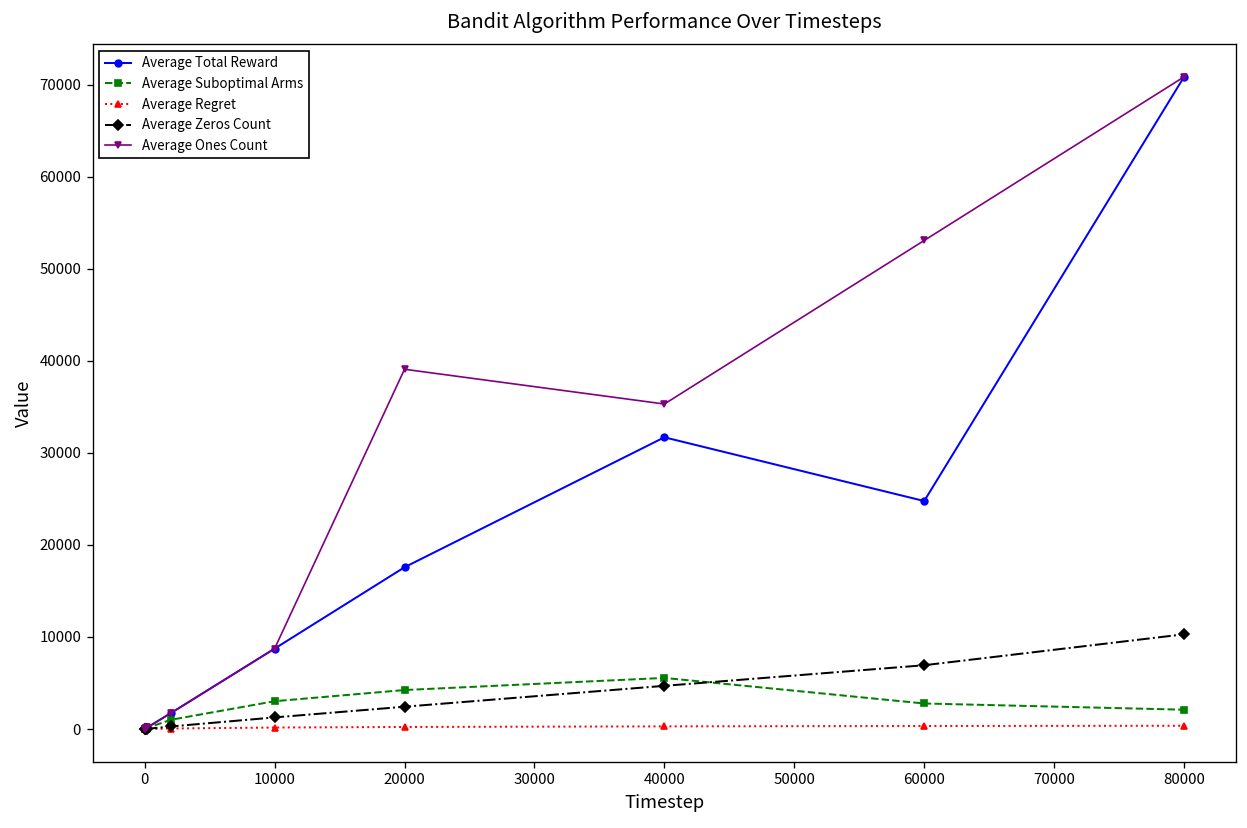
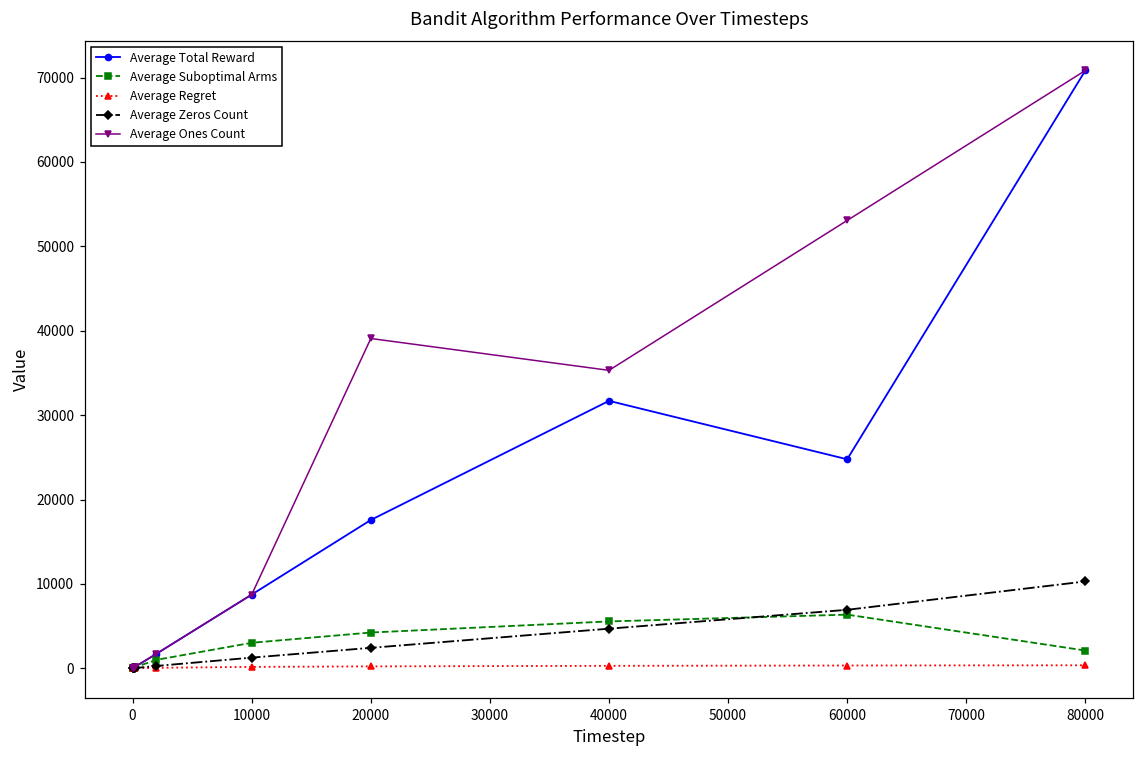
Average Suboptimal Arms, 60000: 3000 -> 6000
